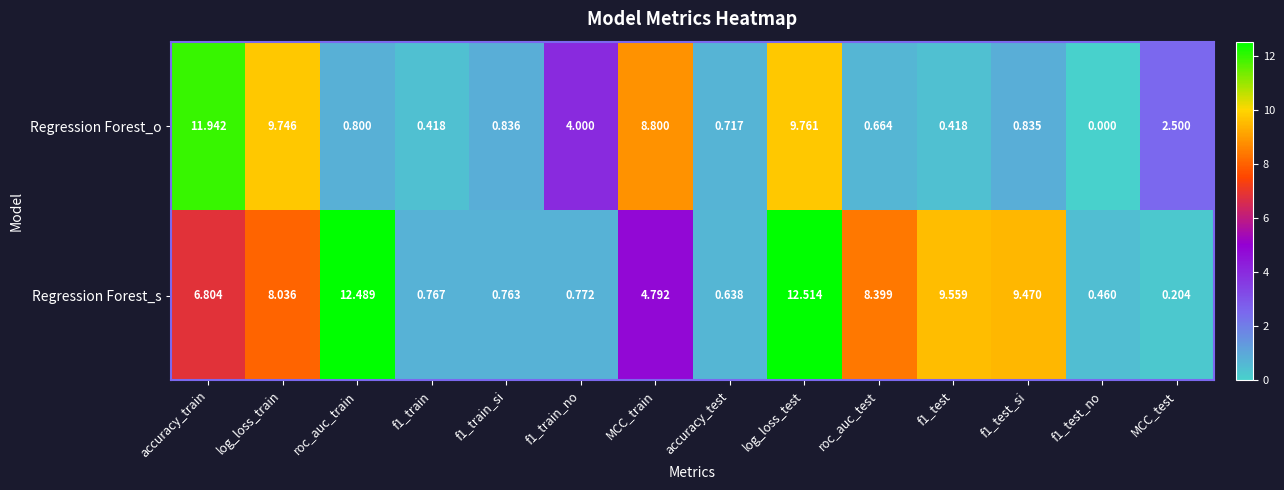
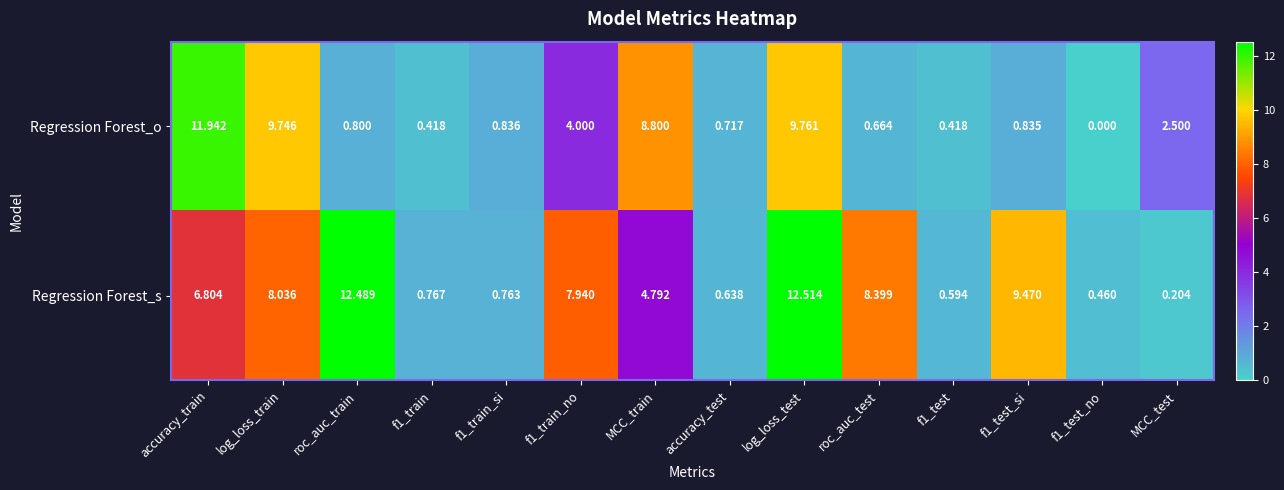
Regression Forest_s, f1_train_no: 0.772 -> 7.940
Regression Forest_s, f1_test: 9.559 -> 0.594
